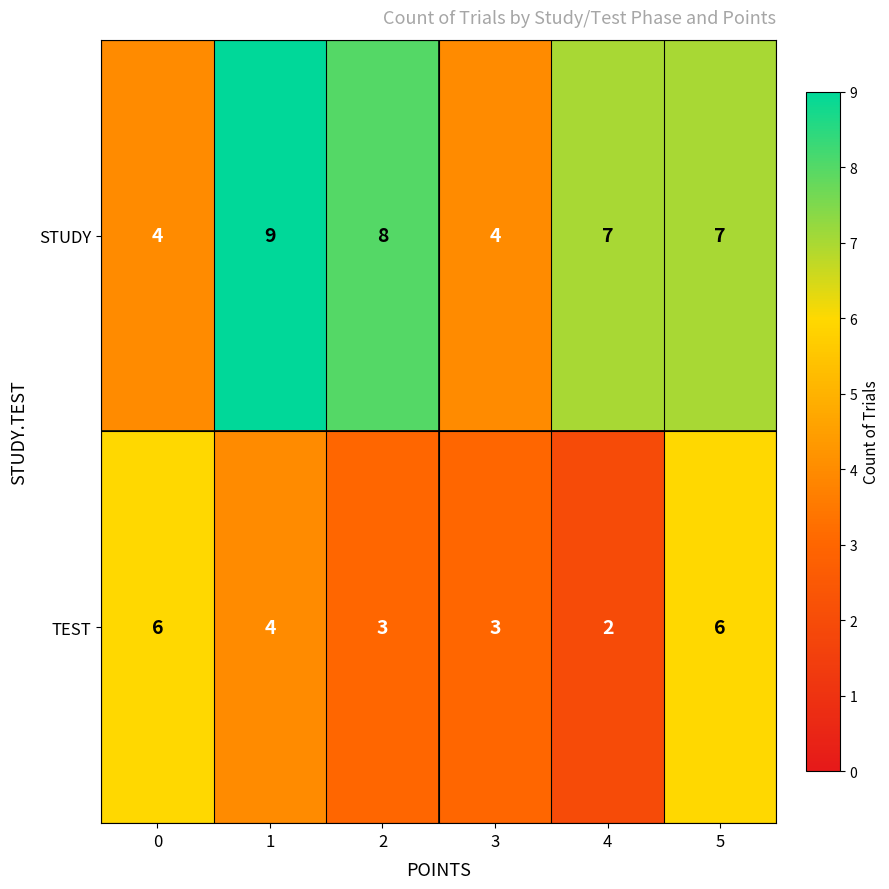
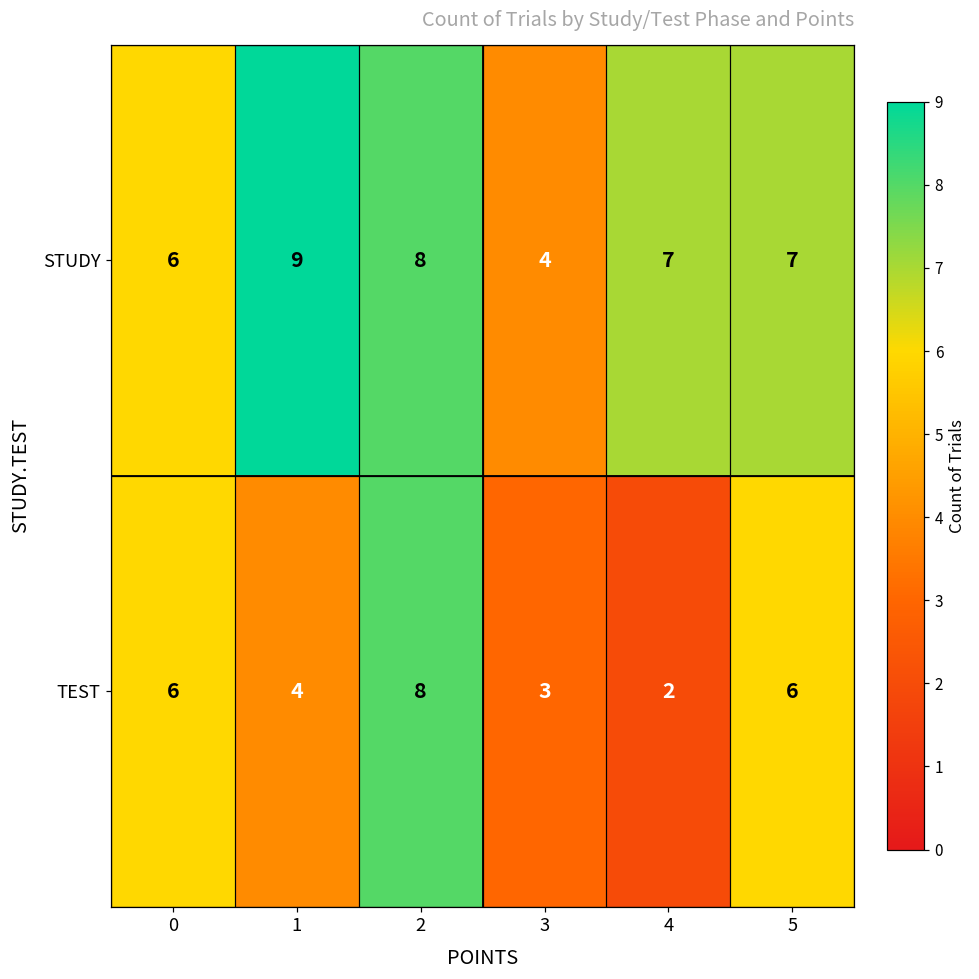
STUDY, 0: 4 -> 6
TEST, 2: 3 -> 8
